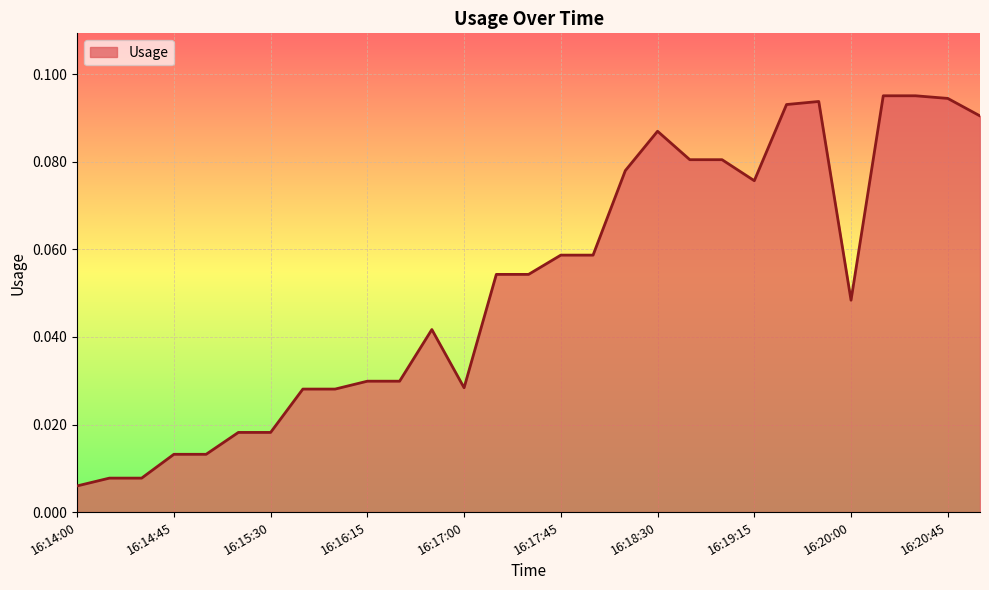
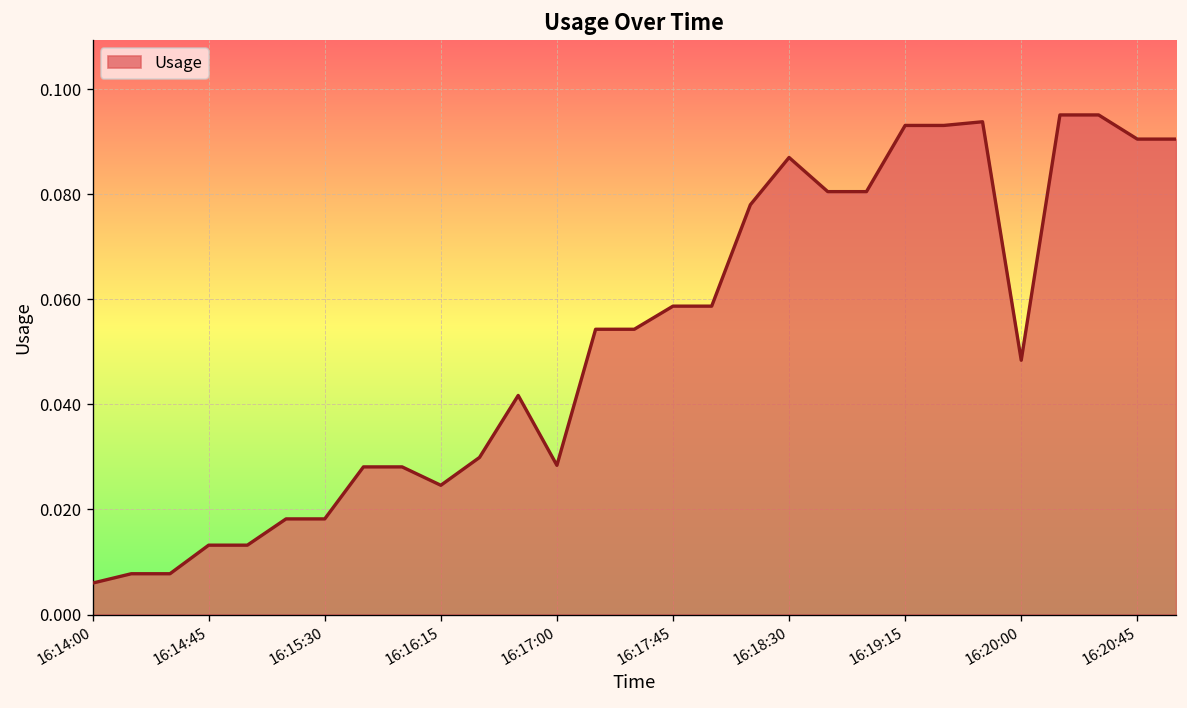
16:16:15: 0.030 -> 0.025
16:19:15: 0.076 -> 0.093
16:20:45: 0.095 -> 0.091
